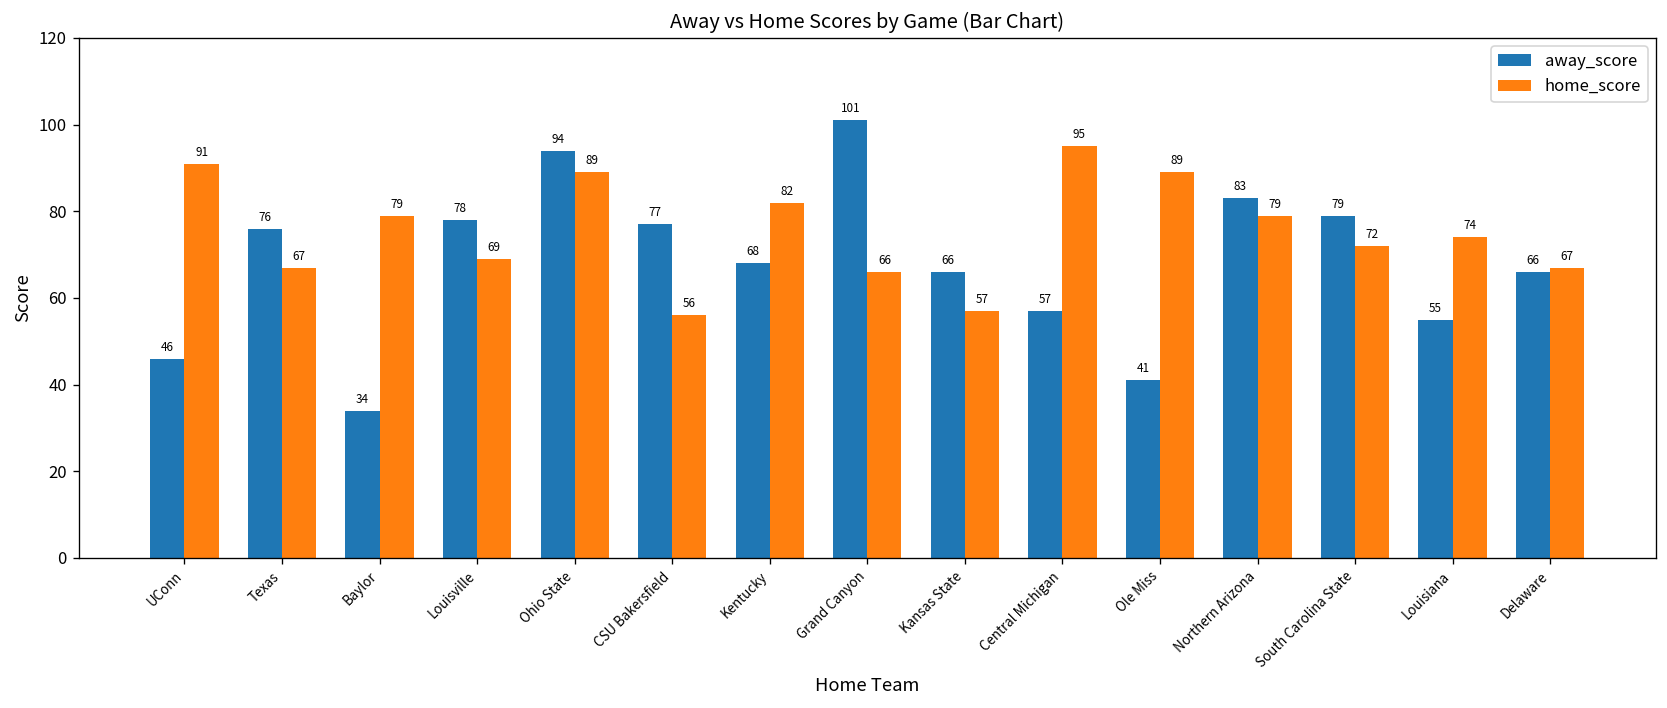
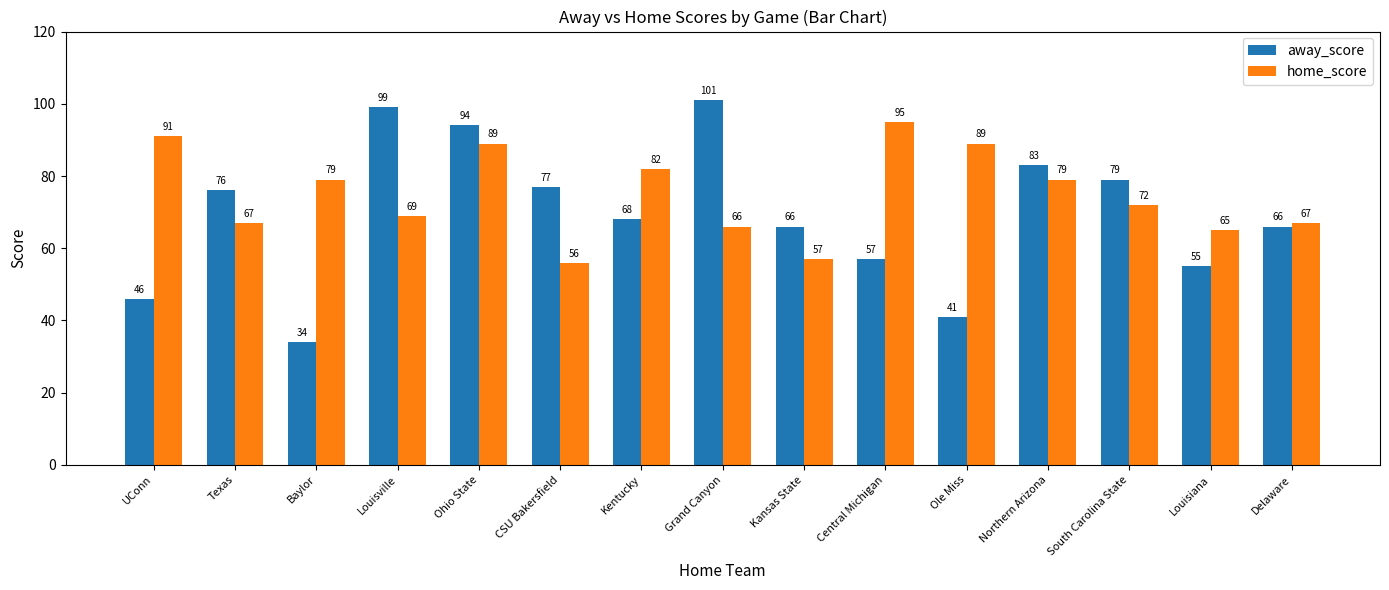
away_score, Louisville: 78 -> 99
home_score, Louisiana: 74 -> 65
